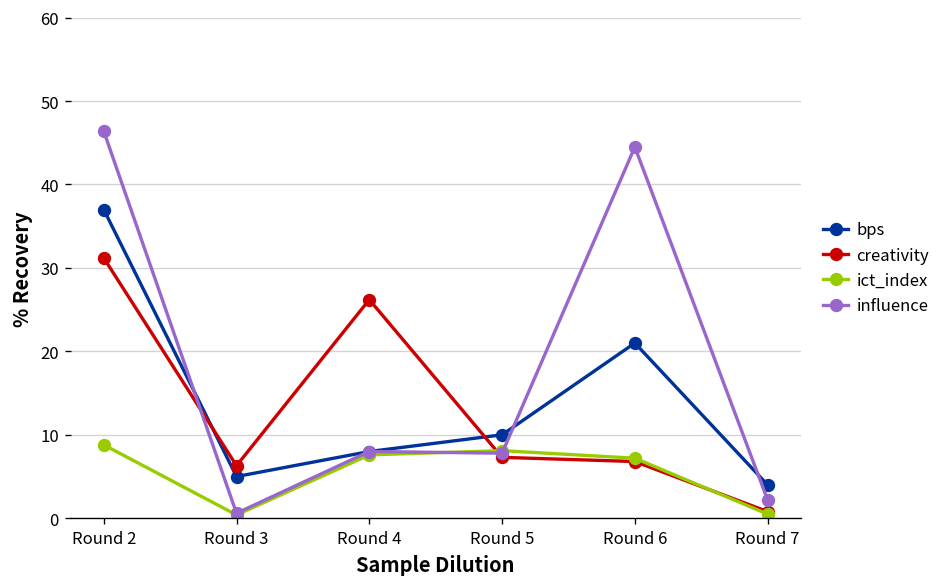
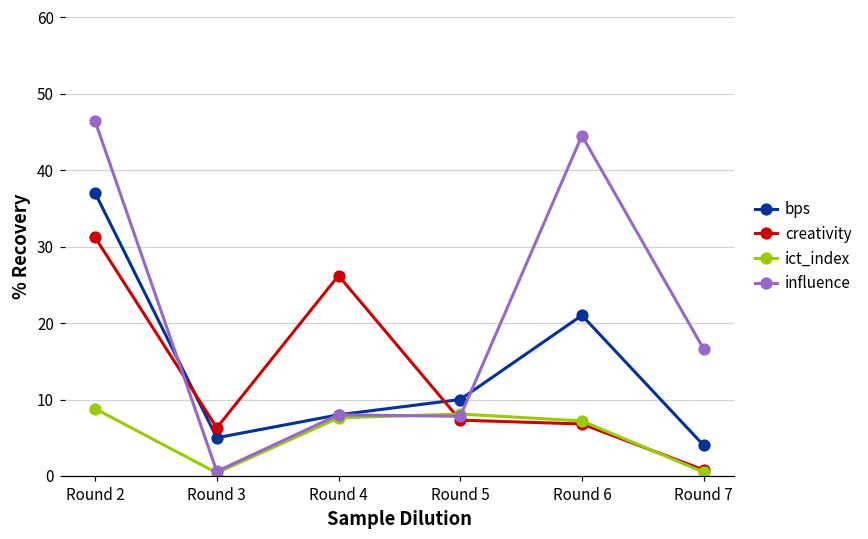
influence, Round 7: 2 -> 17
